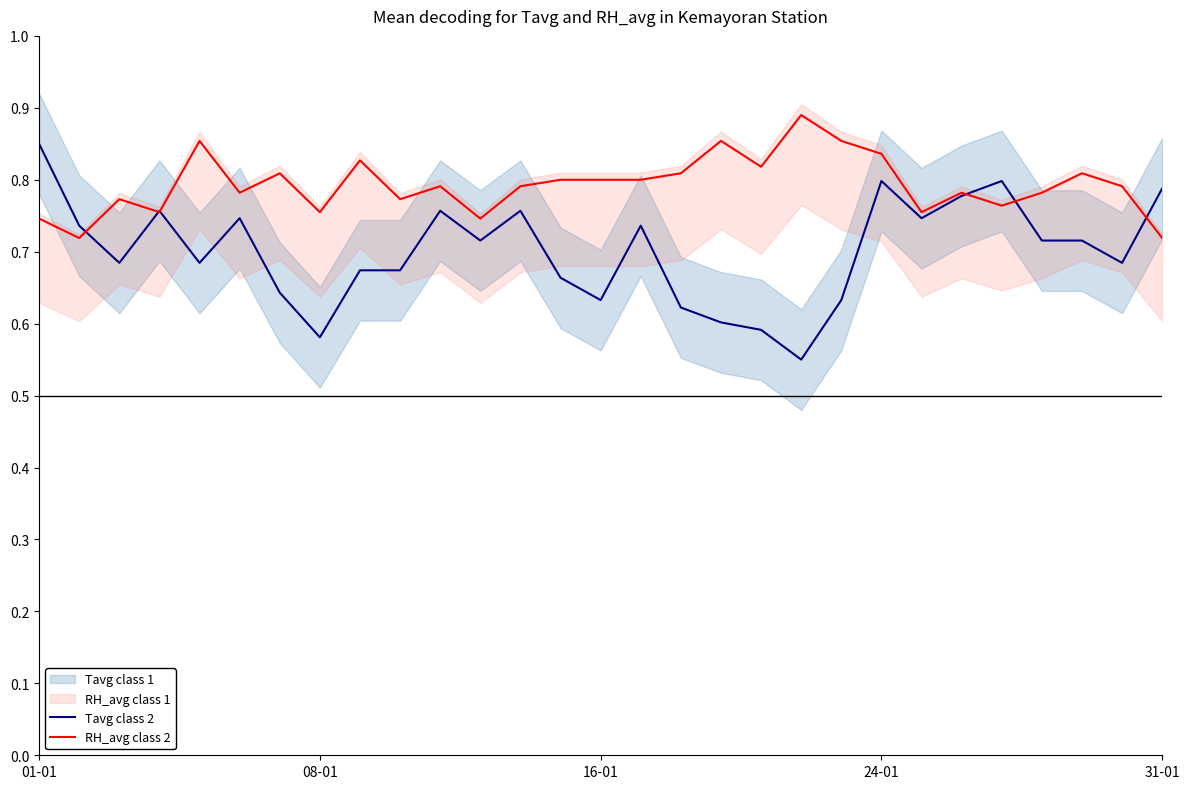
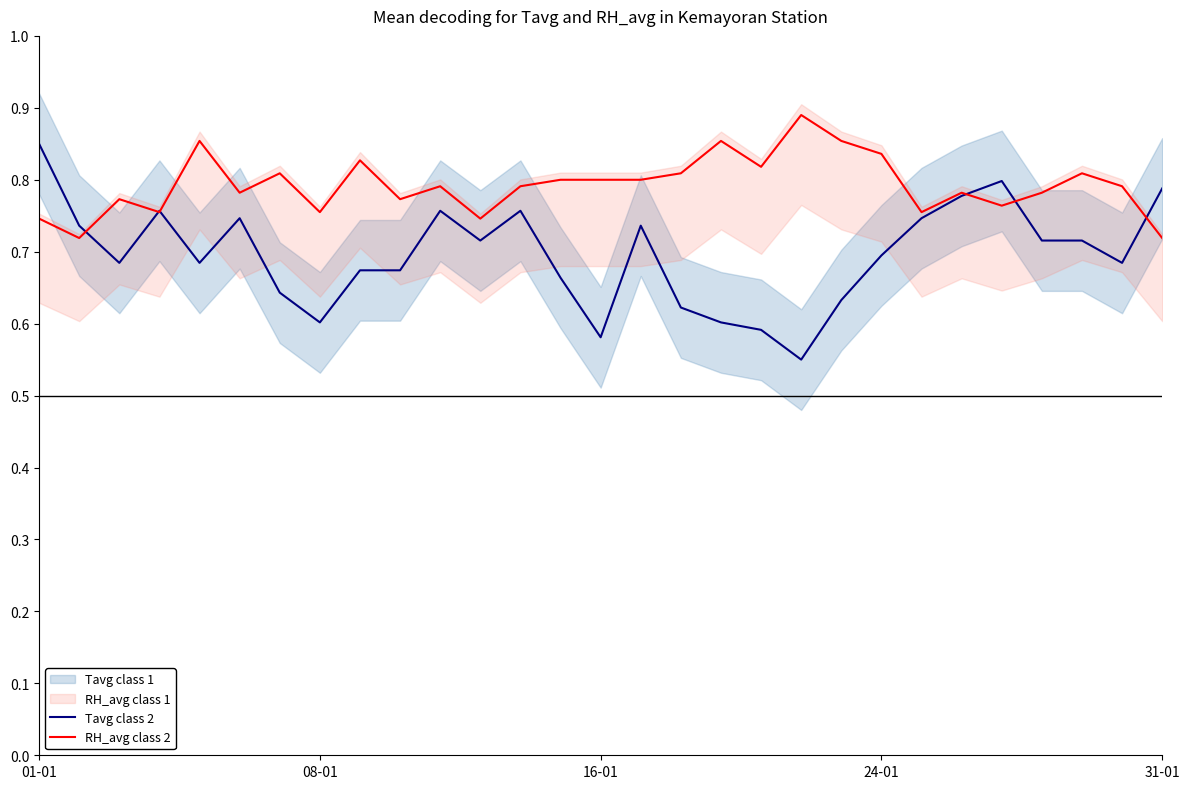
Tavg class 2, 08-01: 0.58 -> 0.60
Tavg class 2, 16-01: 0.63 -> 0.58
Tavg class 2, 24-01: 0.80 -> 0.69
